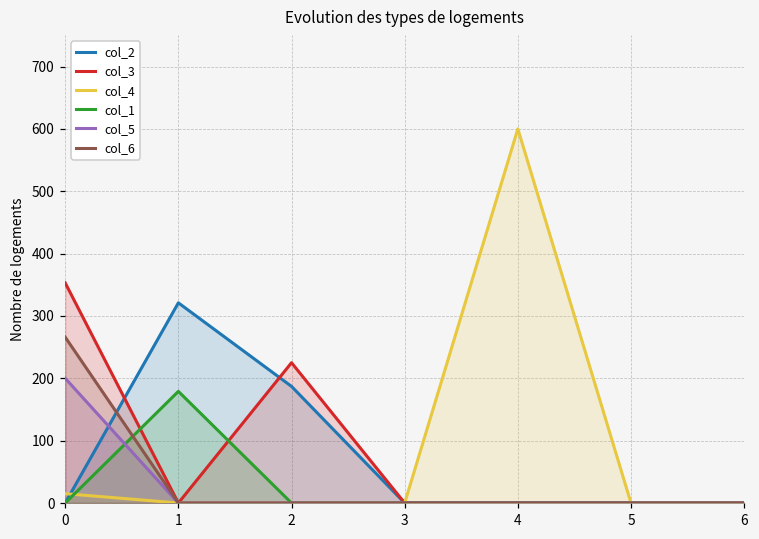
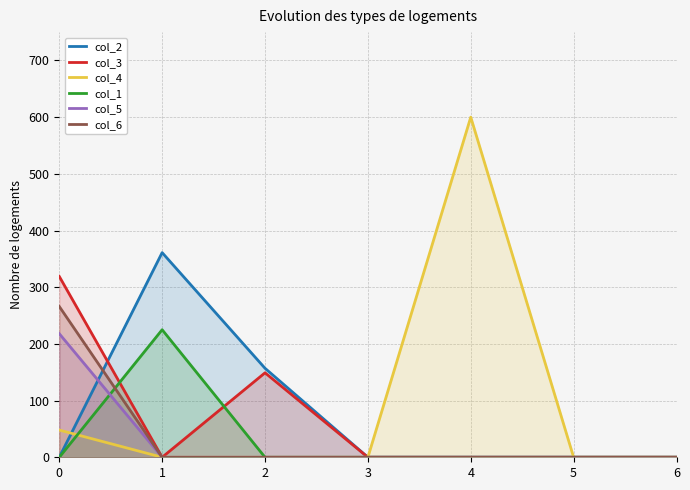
col_3, 0: 350 -> 320
col_4, 0: 20 -> 50
col_5, 0: 200 -> 220
col_2, 1: 320 -> 360
col_1, 1: 180 -> 230
col_2, 2: 190 -> 160
col_3, 2: 230 -> 150
